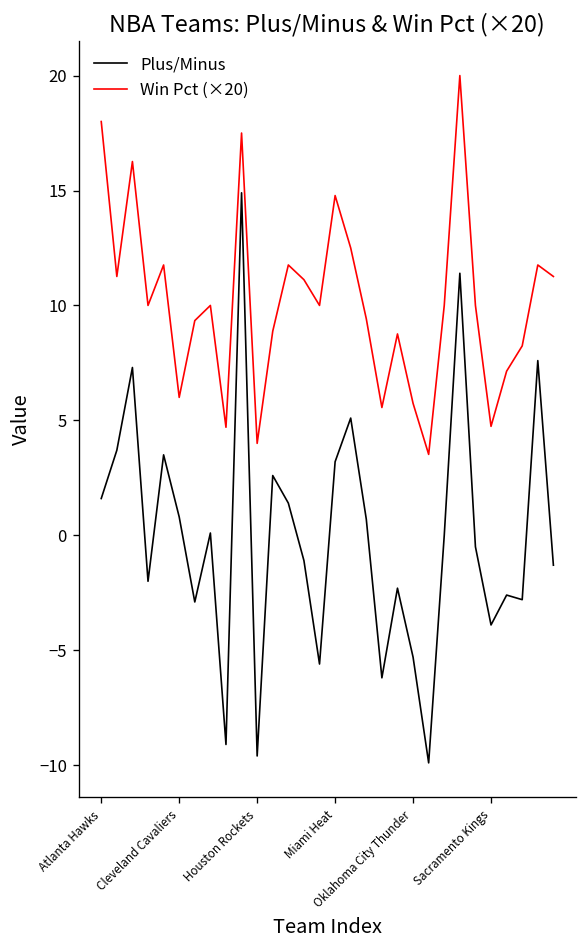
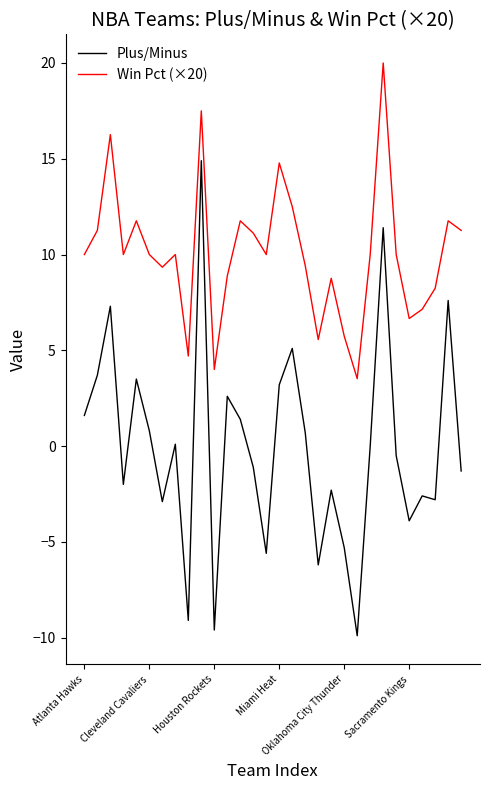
Win Pct (×20), Atlanta Hawks: 18.0 -> 10.0
Win Pct (×20), Cleveland Cavaliers: 6.0 -> 10.0
Win Pct (×20), Sacramento Kings: 4.7 -> 6.7
